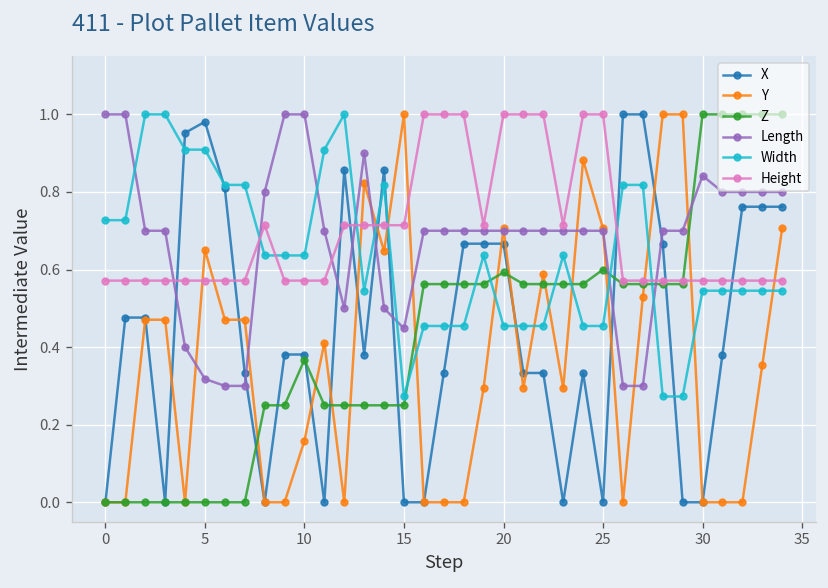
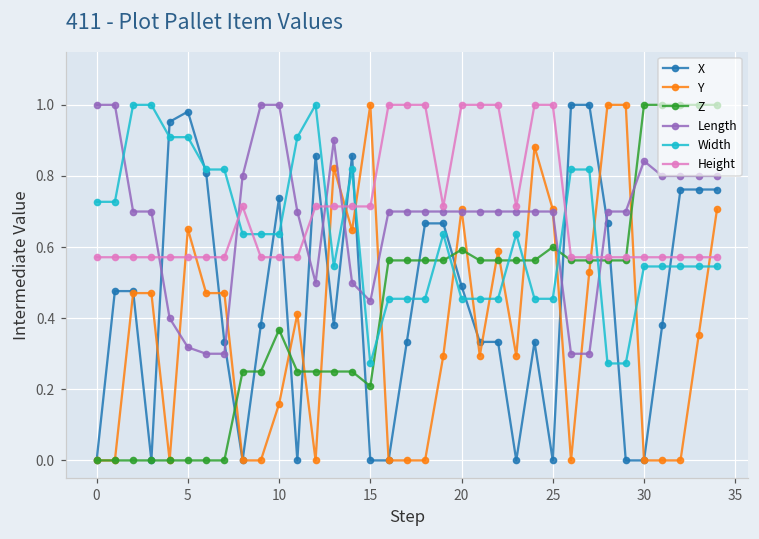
X, 10: 0.38 -> 0.74
Z, 15: 0.25 -> 0.21
X, 20: 0.67 -> 0.49
